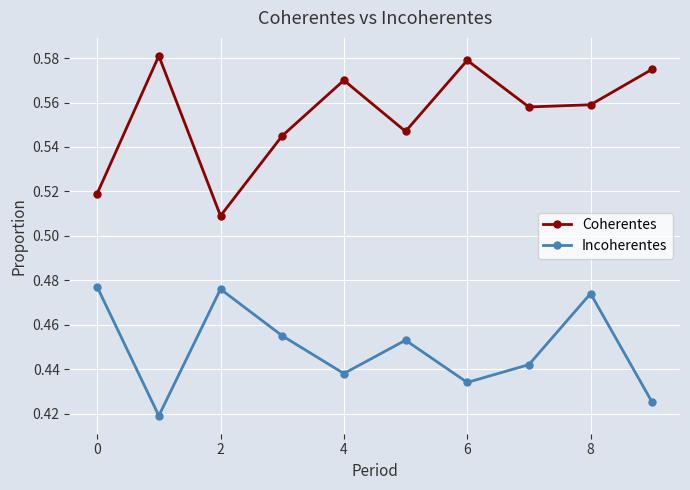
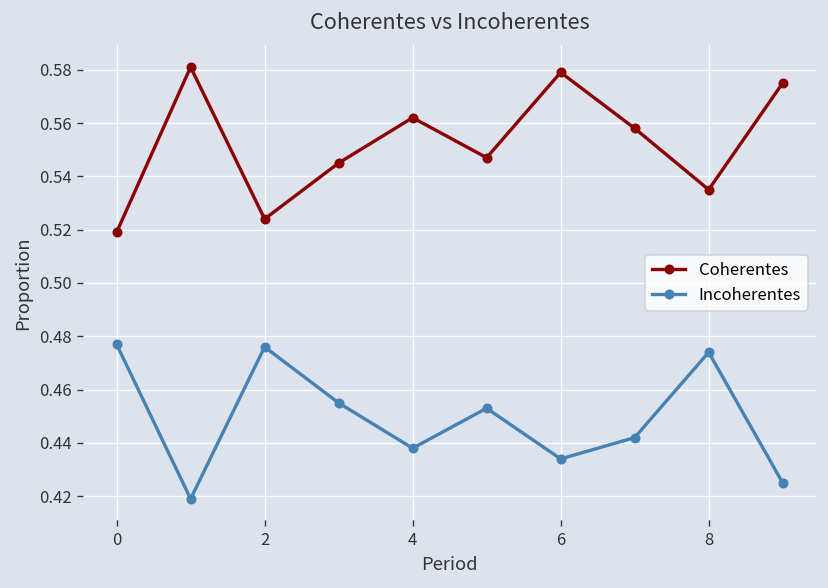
Coherentes, 2: 0.509 -> 0.524
Coherentes, 4: 0.570 -> 0.562
Coherentes, 8: 0.559 -> 0.535
